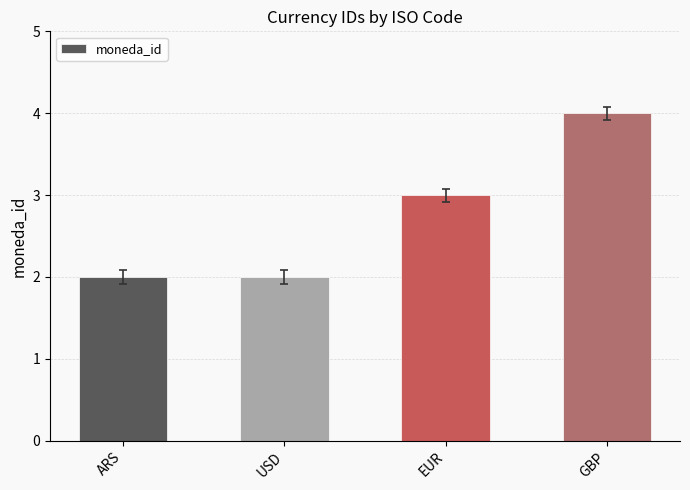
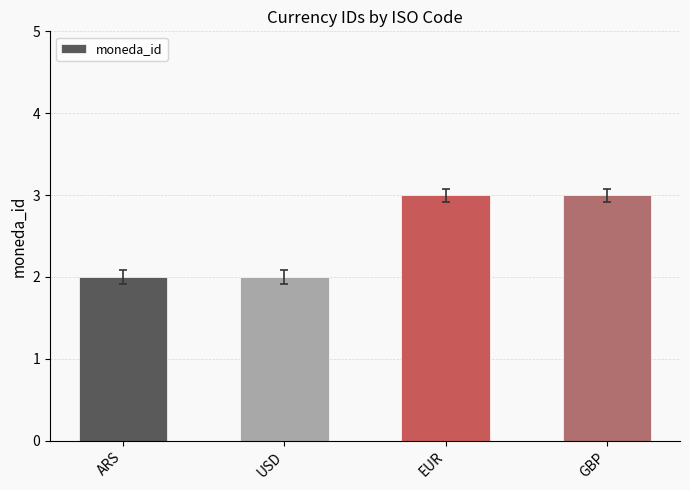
moneda_id, GBP: 4 -> 3
